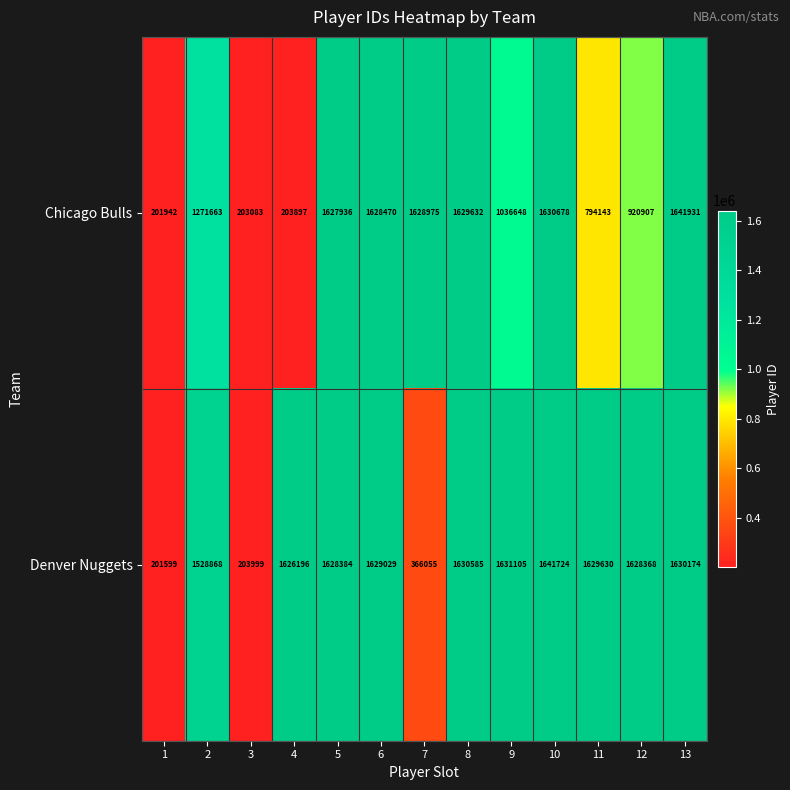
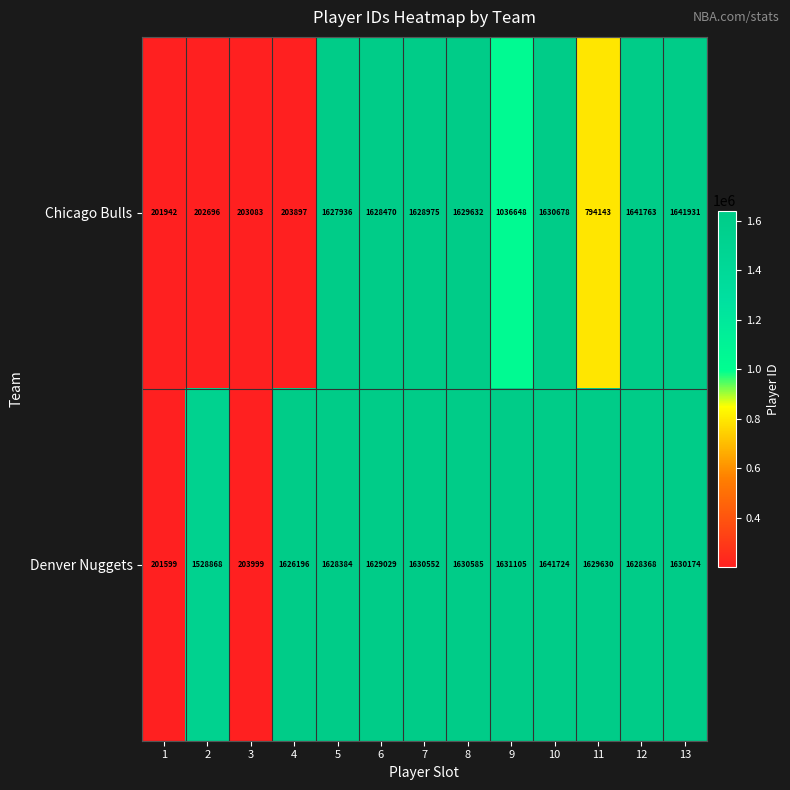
Chicago Bulls, 2: 1271663 -> 202696
Chicago Bulls, 12: 920907 -> 1641763
Denver Nuggets, 7: 366055 -> 1630552
